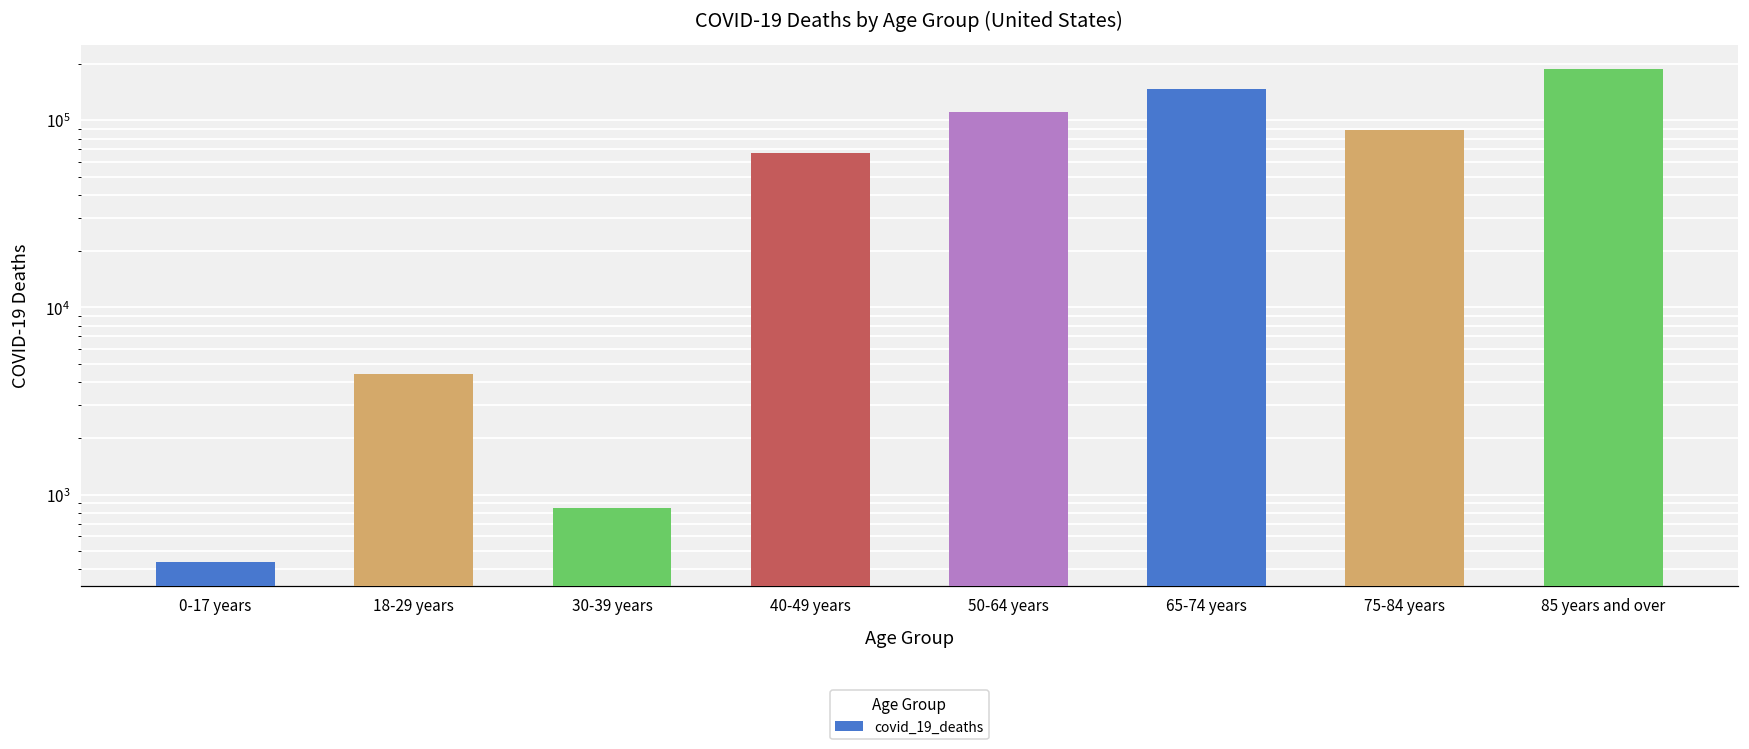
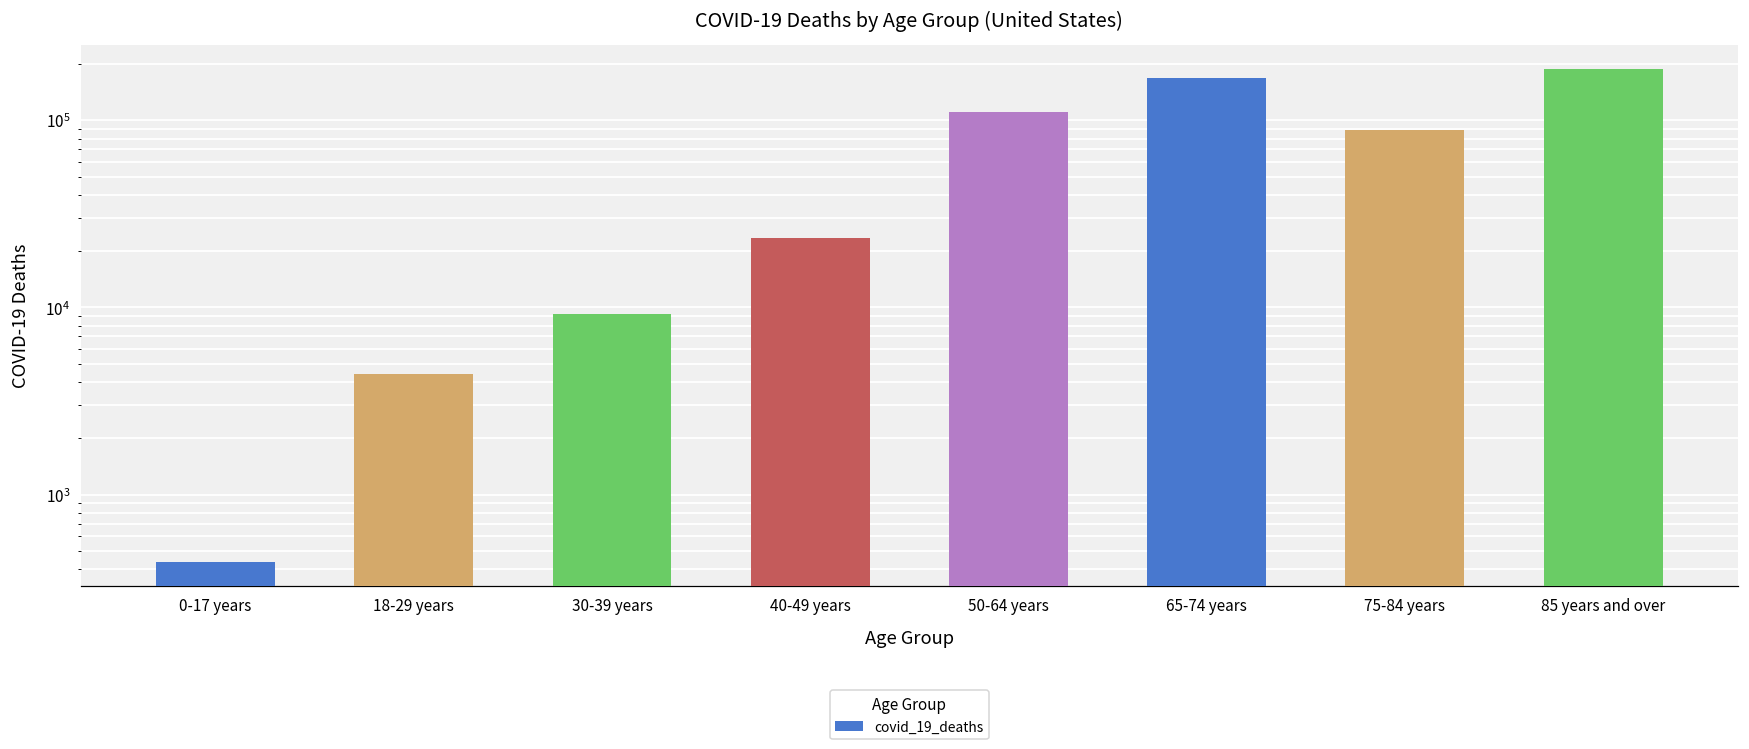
30-39 years: 900 -> 9000
40-49 years: 67000 -> 24000
65-74 years: 150000 -> 170000
